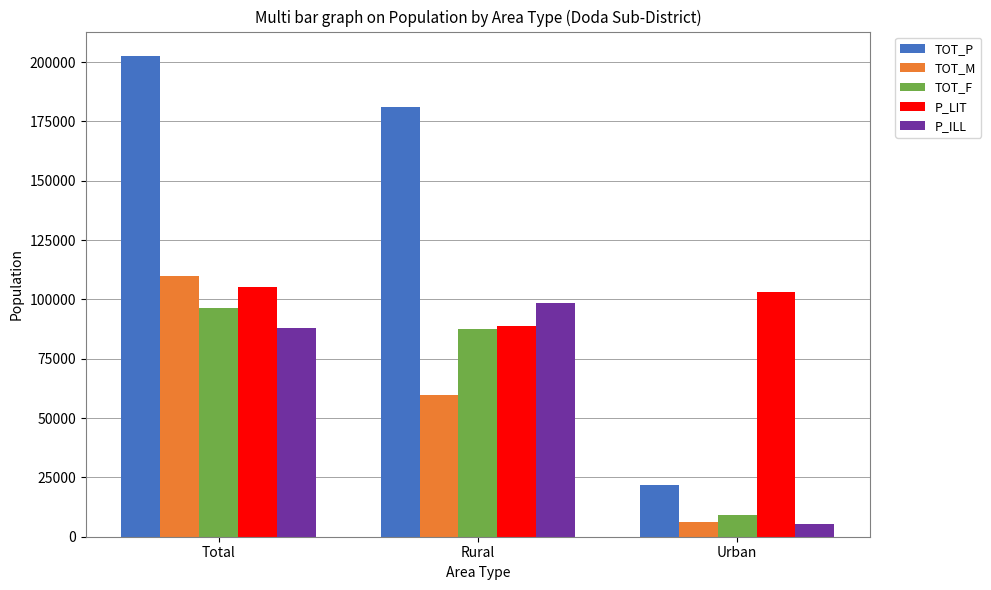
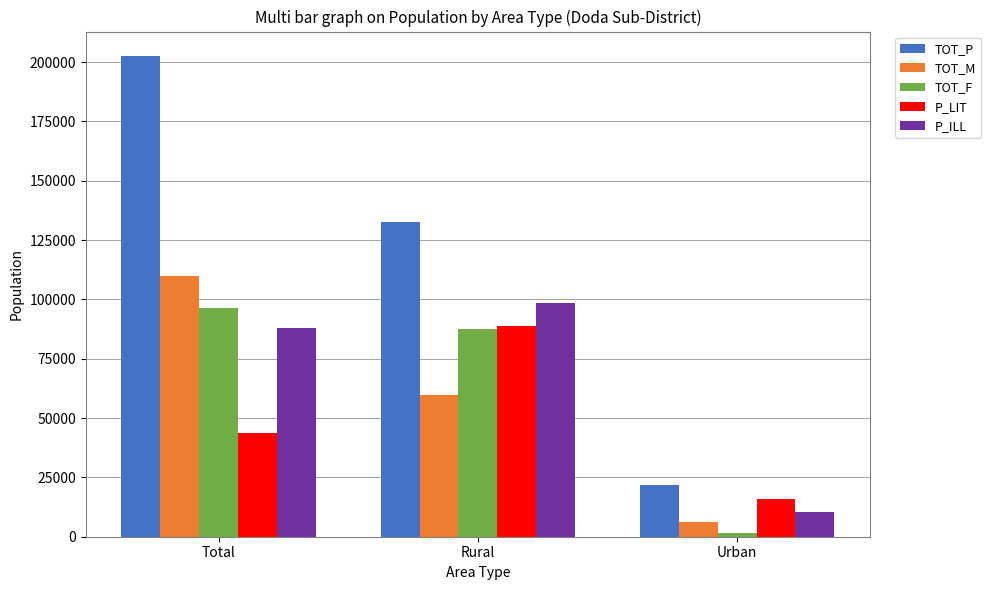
P_LIT, Total: 105000 -> 44000
TOT_P, Rural: 181000 -> 132000
TOT_F, Urban: 9000 -> 2000
P_LIT, Urban: 103000 -> 16000
P_ILL, Urban: 6000 -> 10000
